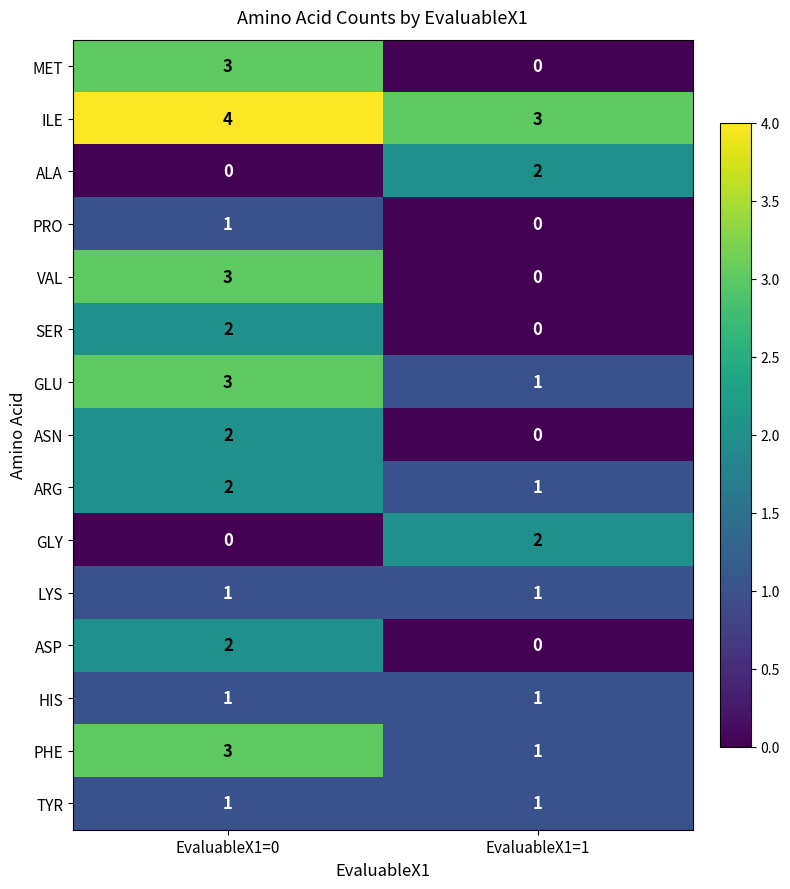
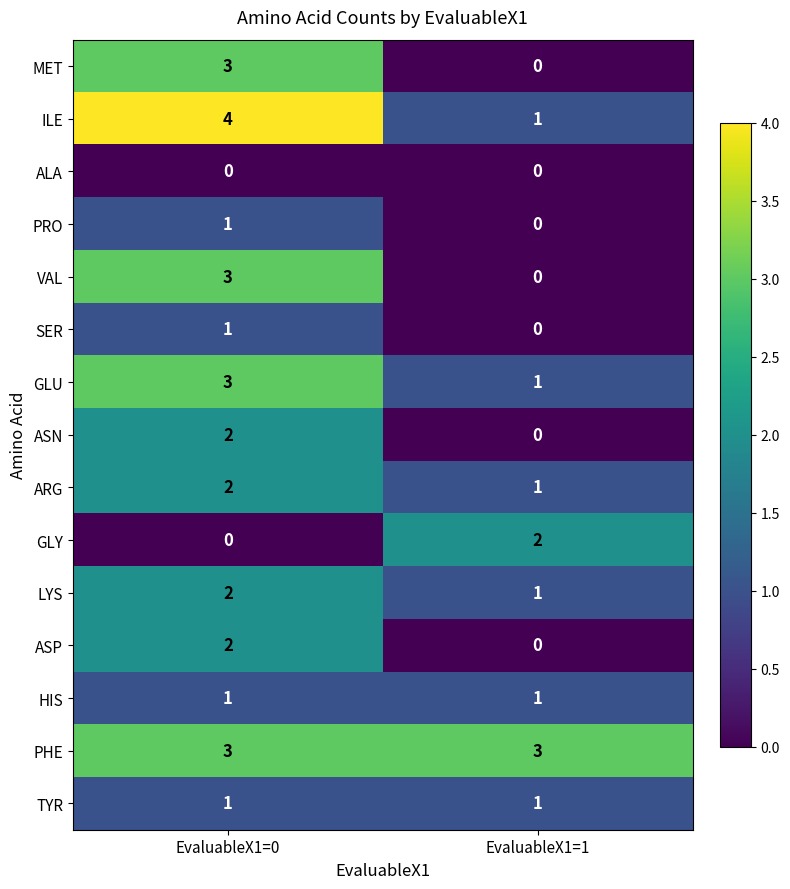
ILE, EvaluableX1=1: 3 -> 1
ALA, EvaluableX1=1: 2 -> 0
SER, EvaluableX1=0: 2 -> 1
LYS, EvaluableX1=0: 1 -> 2
PHE, EvaluableX1=1: 1 -> 3
